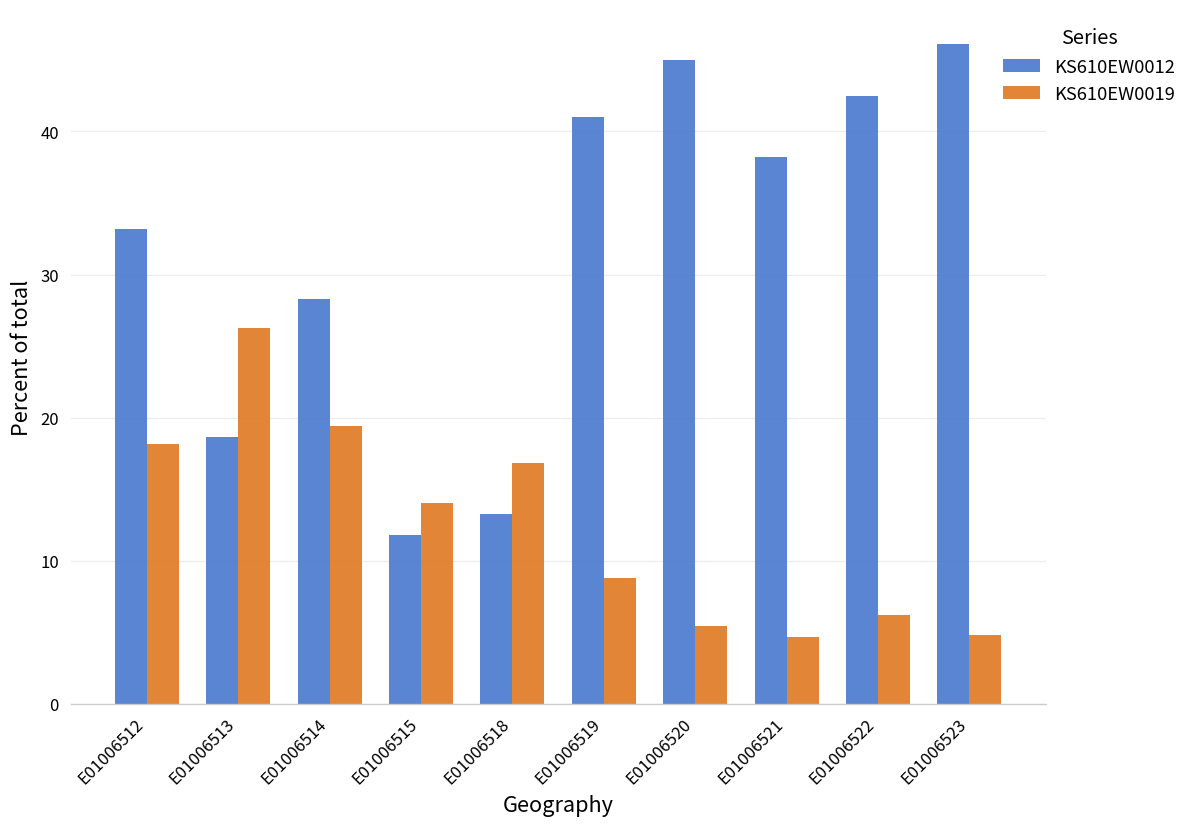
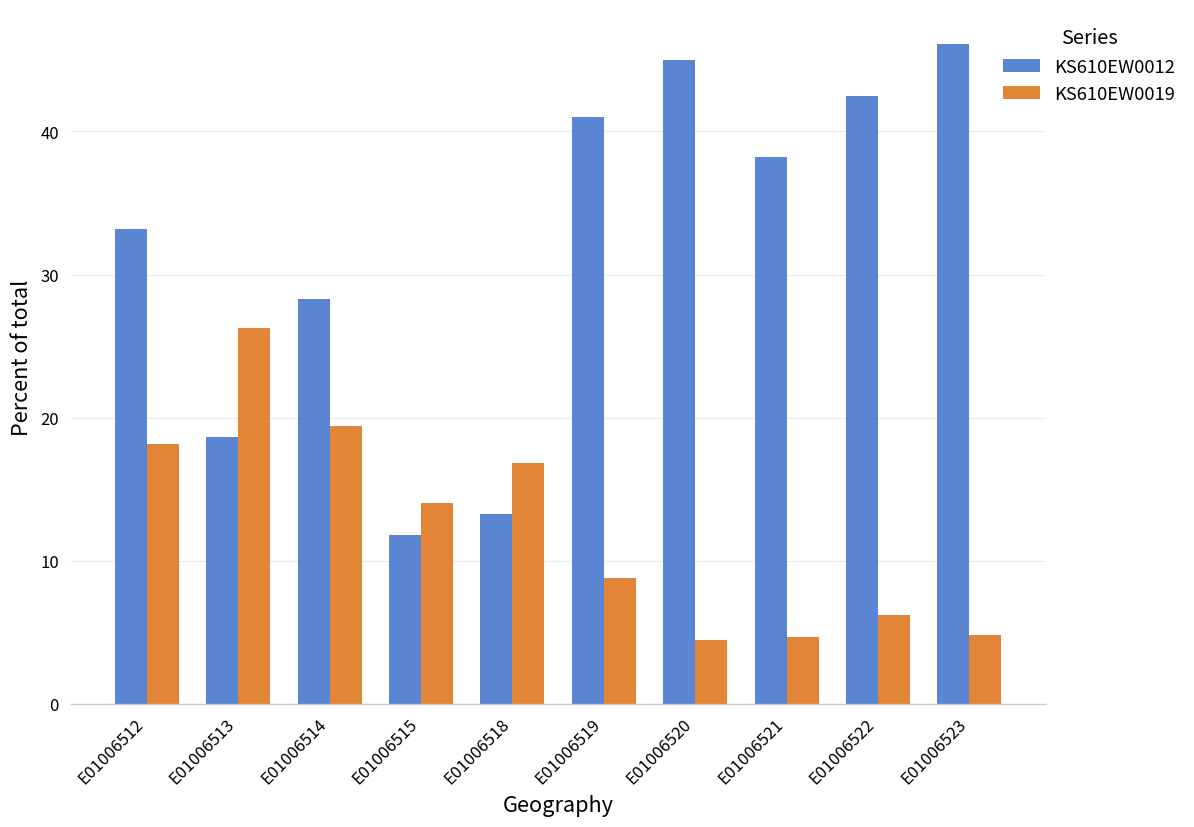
KS610EW0019, E01006520: 5.4 -> 4.4
